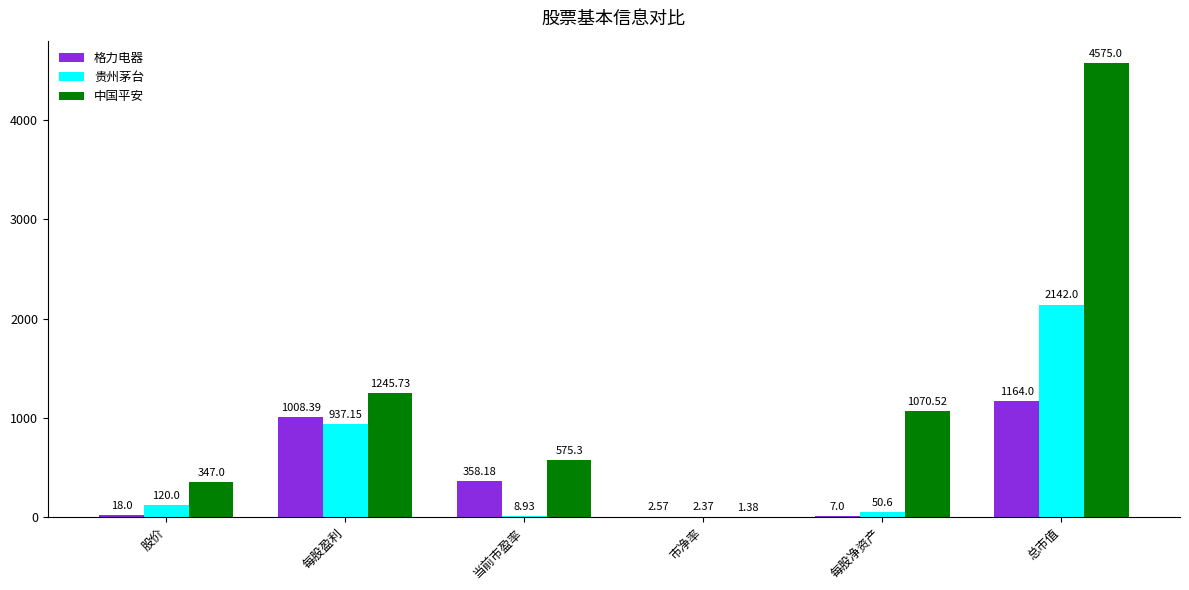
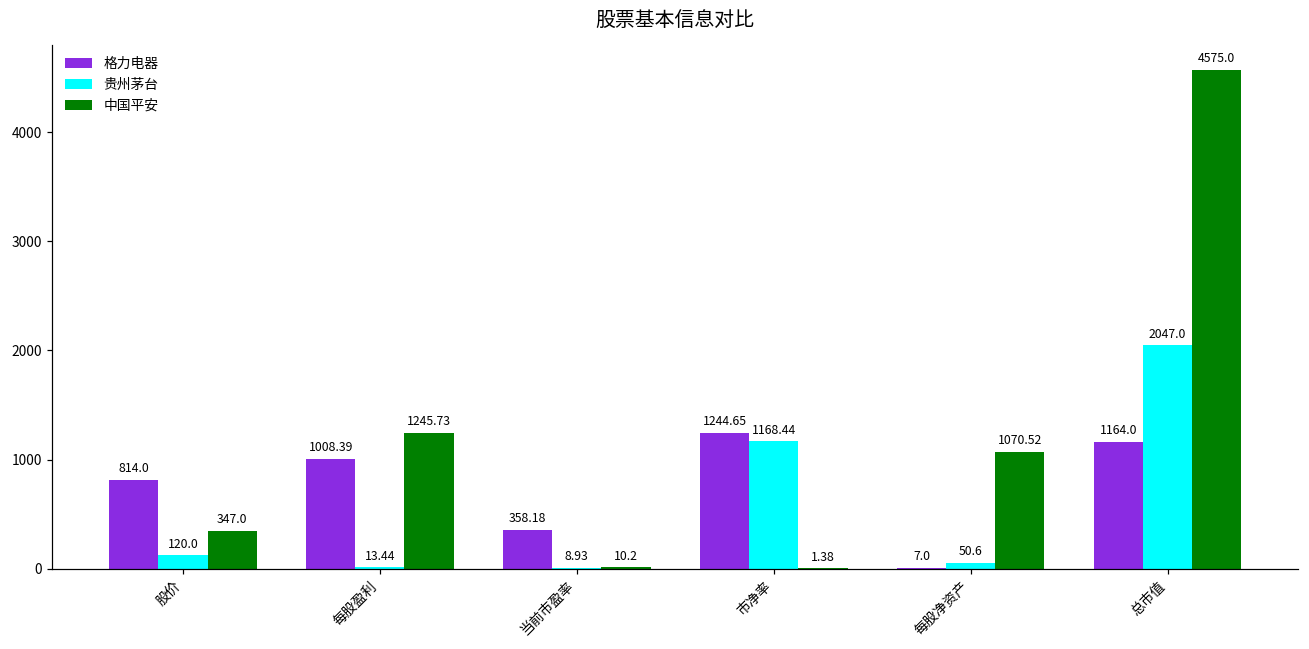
格力电器, 股价: 18.0 -> 814.0
贵州茅台, 每股盈利: 937.15 -> 13.44
中国平安, 当前市盈率: 575.3 -> 10.2
格力电器, 市净率: 2.57 -> 1244.65
贵州茅台, 市净率: 2.37 -> 1168.44
贵州茅台, 总市值: 2142.0 -> 2047.0
